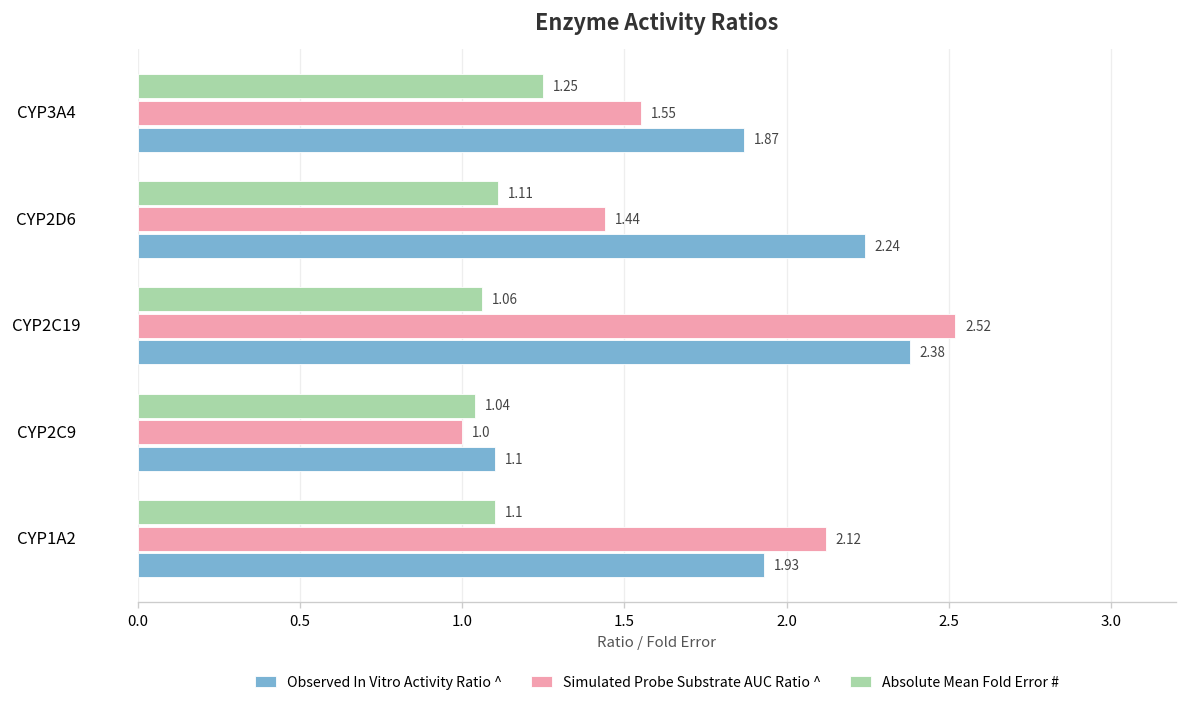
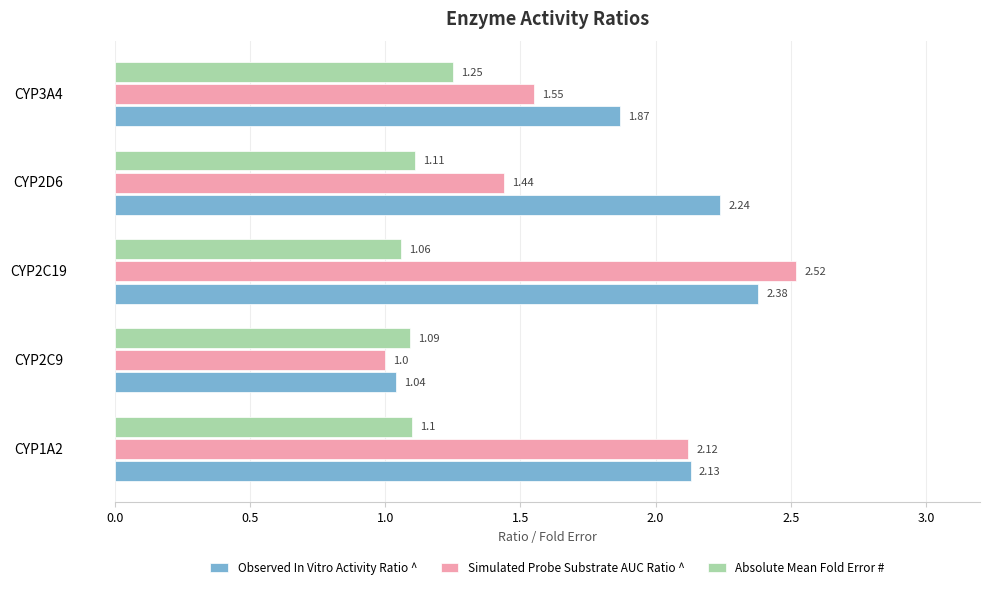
Absolute Mean Fold Error #, CYP2C9: 1.04 -> 1.09
Observed In Vitro Activity Ratio ^, CYP2C9: 1.1 -> 1.04
Observed In Vitro Activity Ratio ^, CYP1A2: 1.93 -> 2.13
